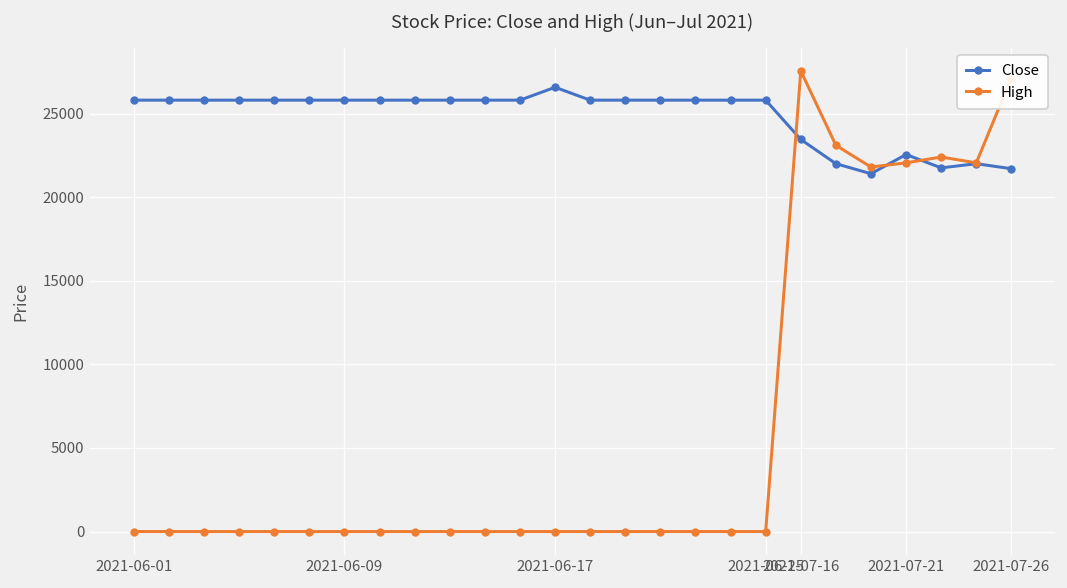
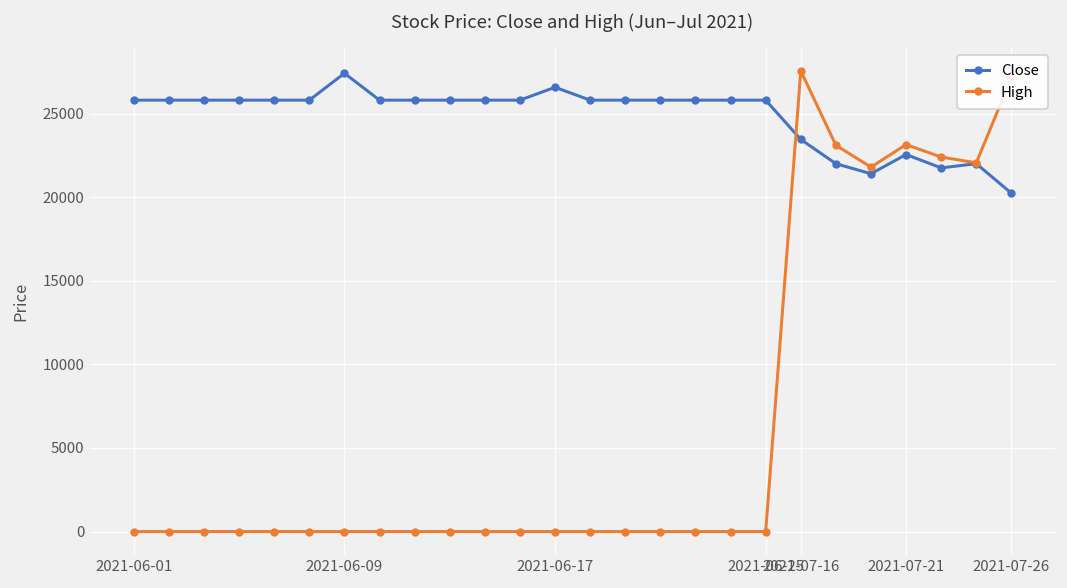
Close, 2021-06-09: 25800 -> 27400
High, 2021-07-21: 22100 -> 23100
Close, 2021-07-26: 21700 -> 20200
